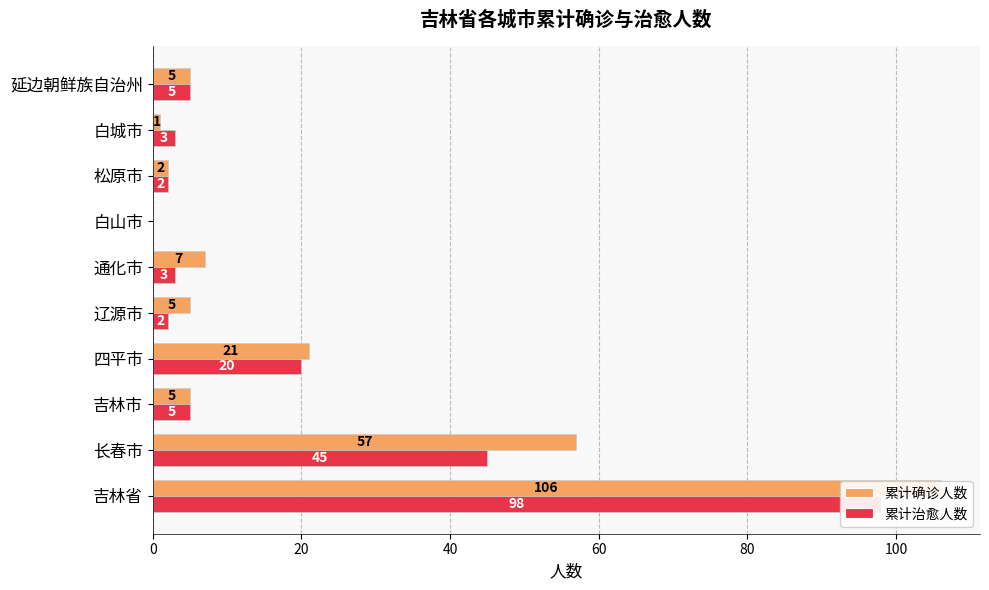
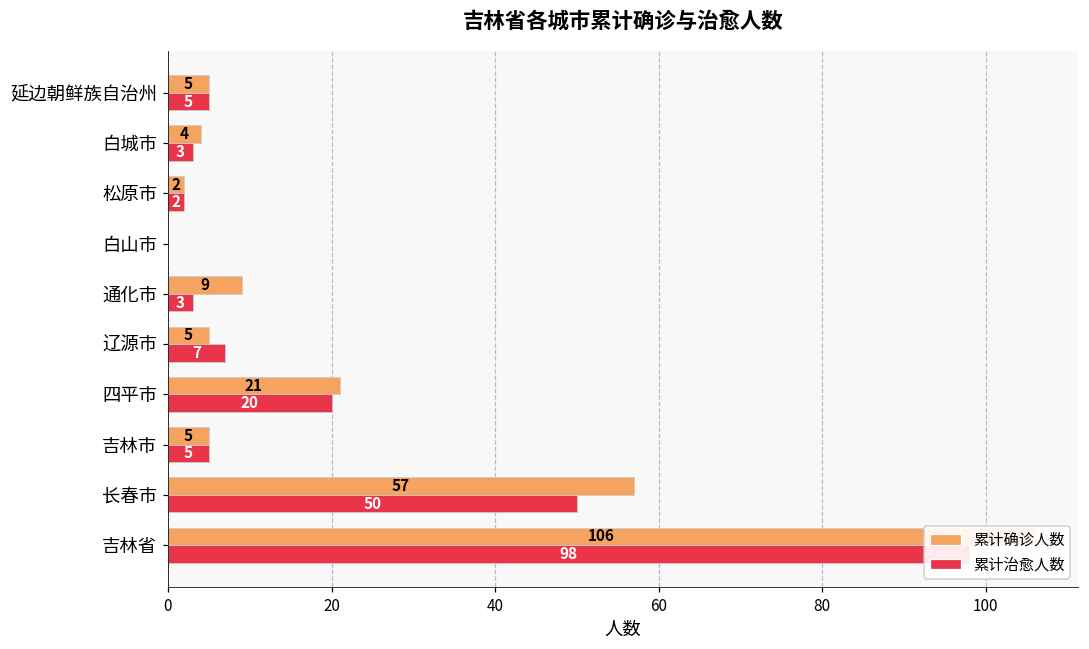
累计确诊人数, 白城市: 1 -> 4
累计确诊人数, 通化市: 7 -> 9
累计治愈人数, 辽源市: 2 -> 7
累计治愈人数, 长春市: 45 -> 50
